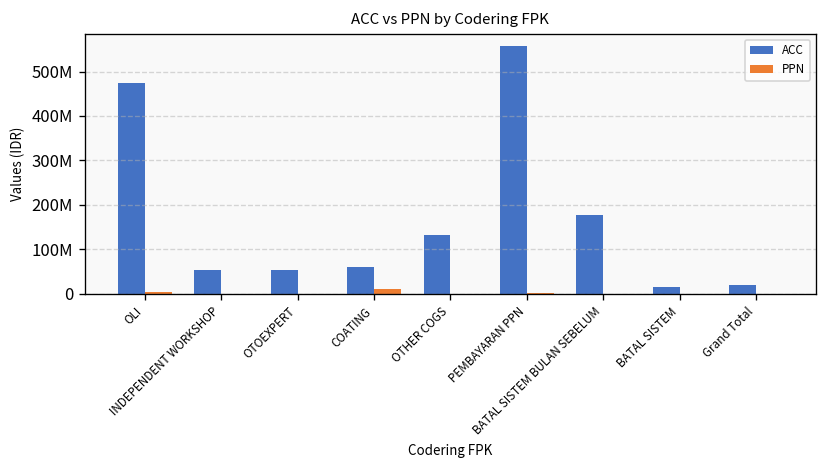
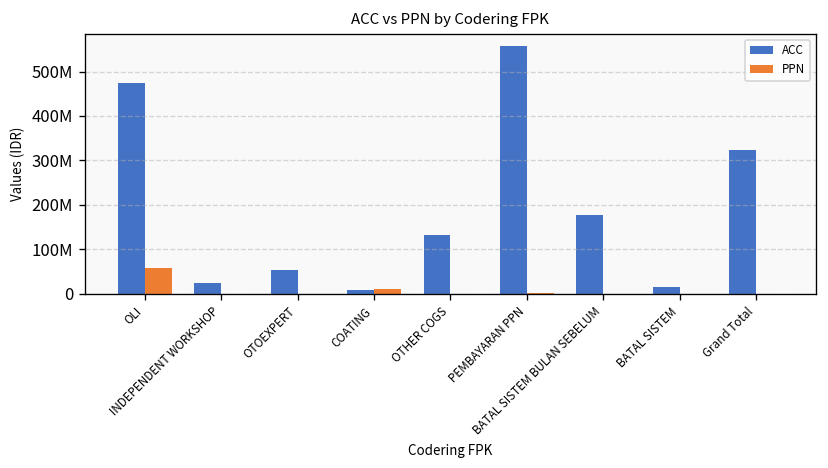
PPN, OLI: 0 -> 60000000
ACC, INDEPENDENT WORKSHOP: 50000000 -> 20000000
ACC, COATING: 60000000 -> 10000000
ACC, Grand Total: 20000000 -> 320000000
